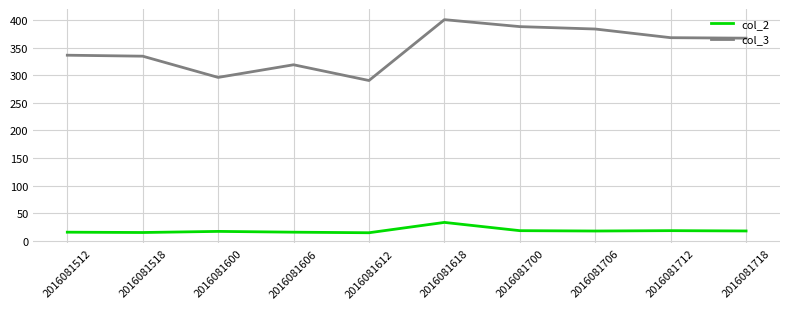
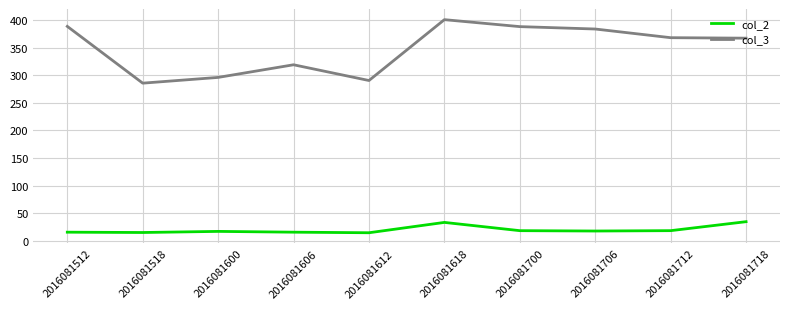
col_3, 2016081512: 340 -> 390
col_3, 2016081518: 330 -> 290
col_2, 2016081718: 20 -> 40
